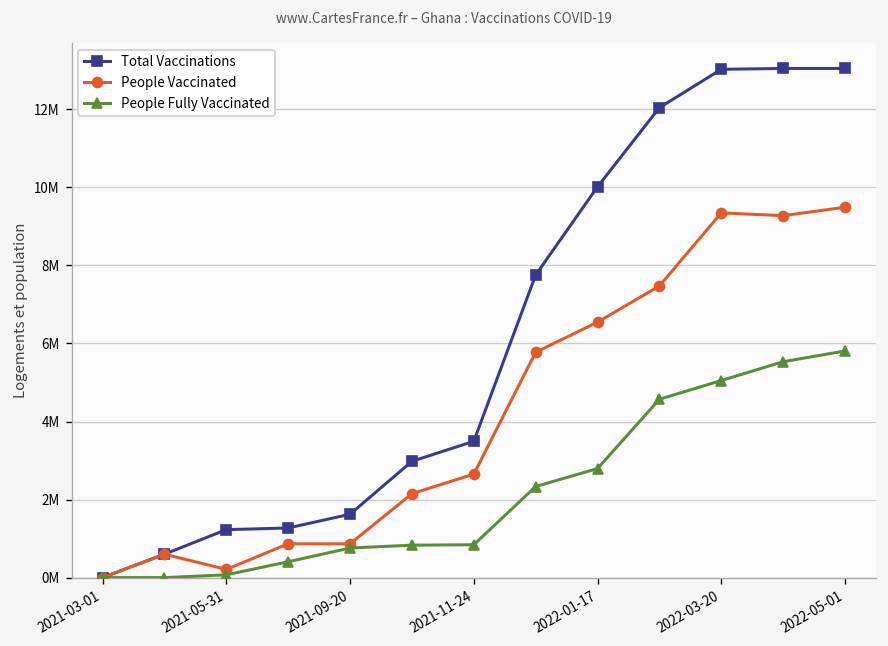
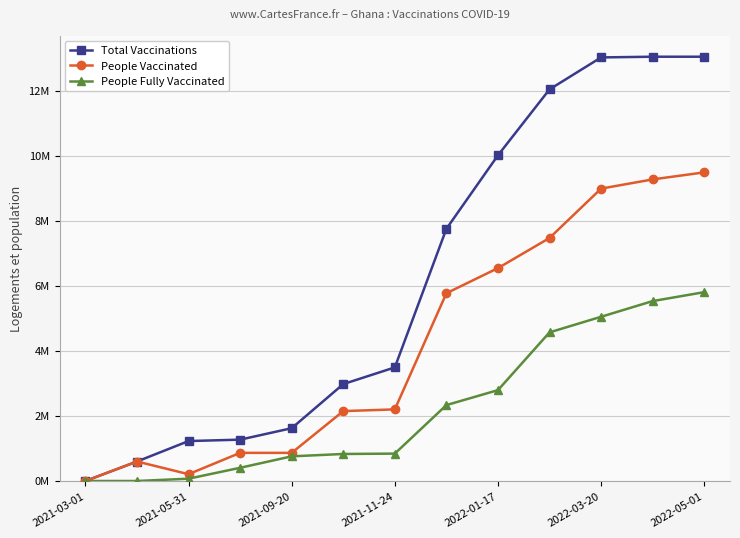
People Vaccinated, 2021-11-24: 2700000 -> 2200000
People Vaccinated, 2022-03-20: 9300000 -> 9000000
